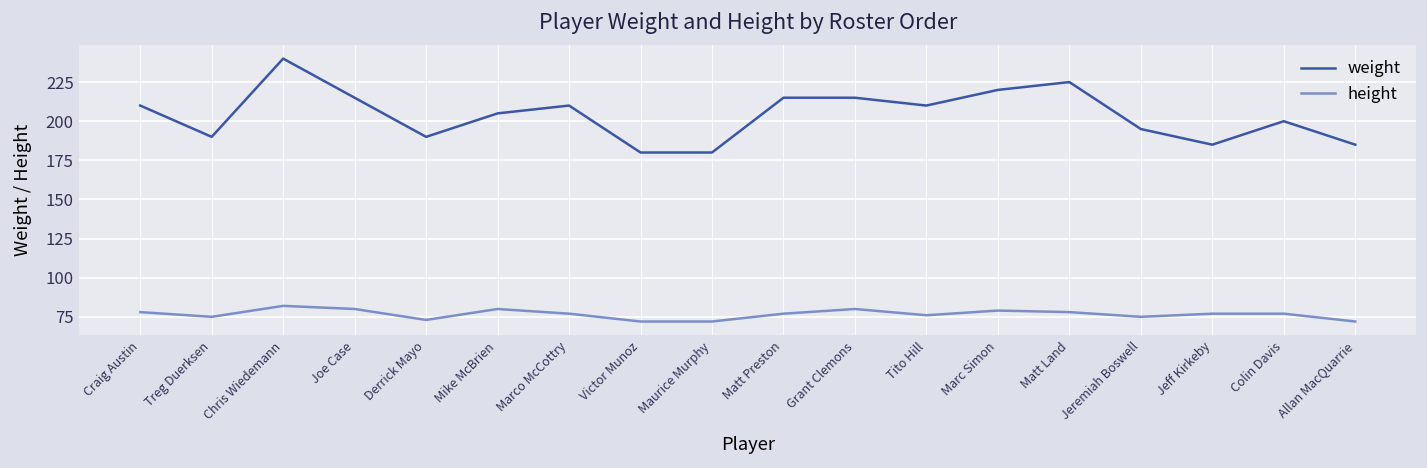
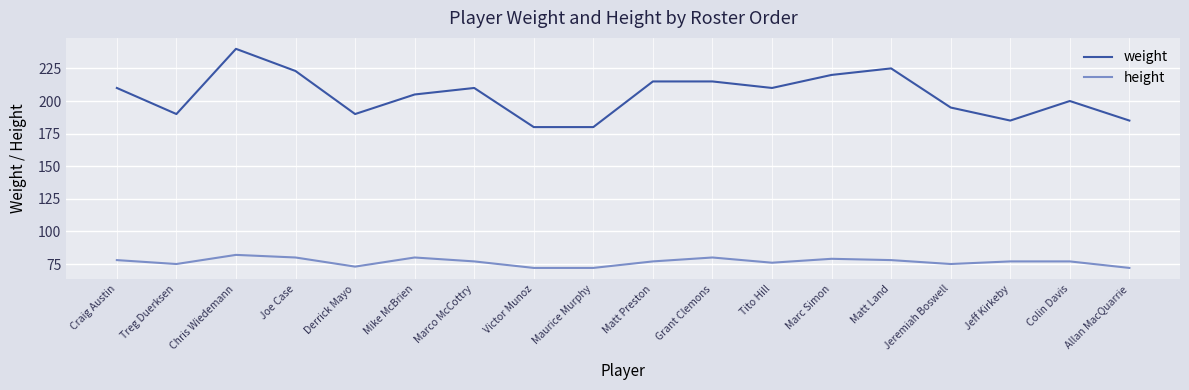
weight, Joe Case: 215 -> 223
